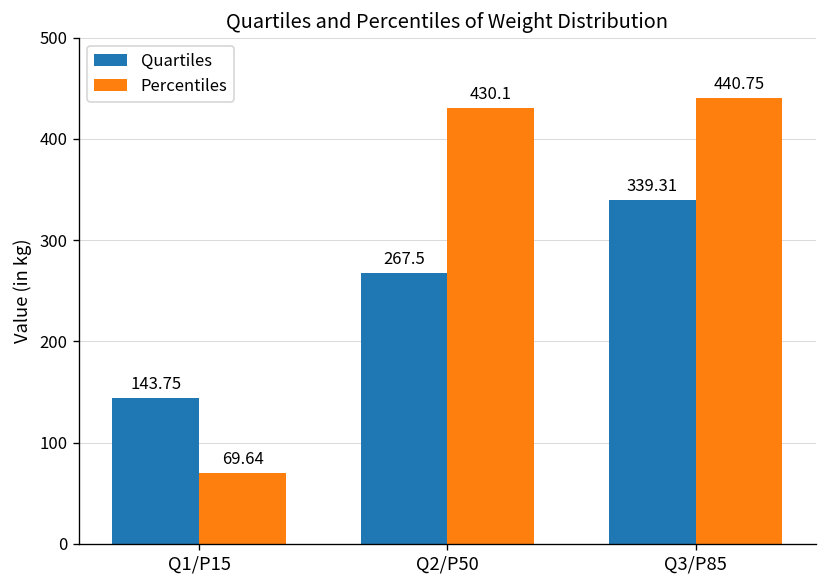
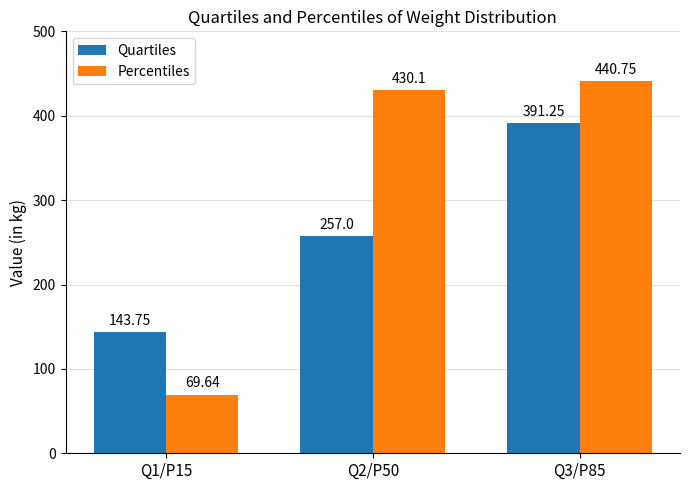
Quartiles, Q2/P50: 267.5 -> 257.0
Quartiles, Q3/P85: 339.31 -> 391.25
